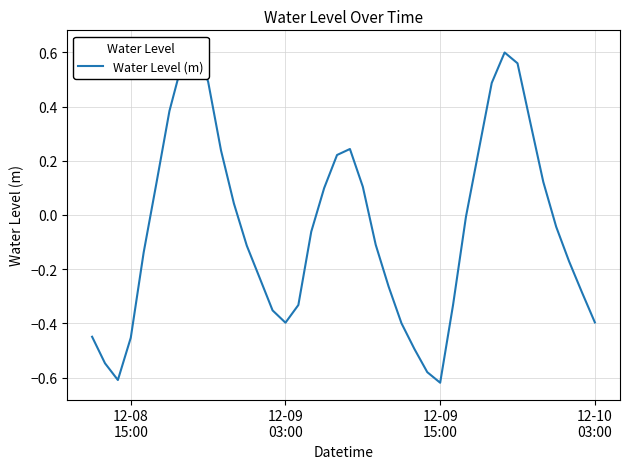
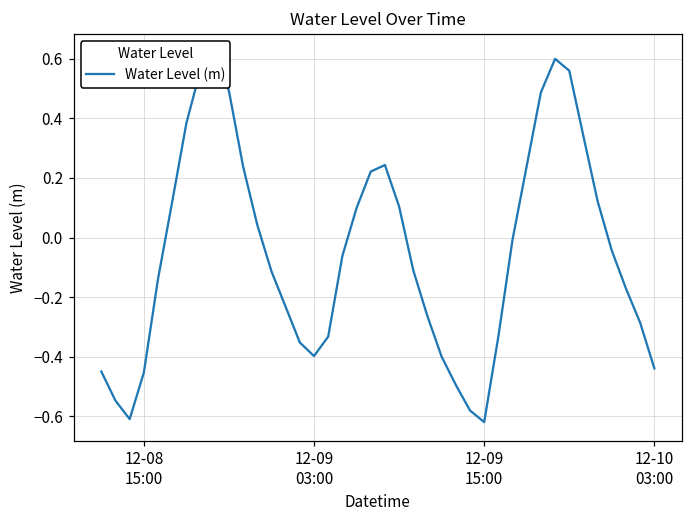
12-10 03:00: -0.40 -> -0.44
